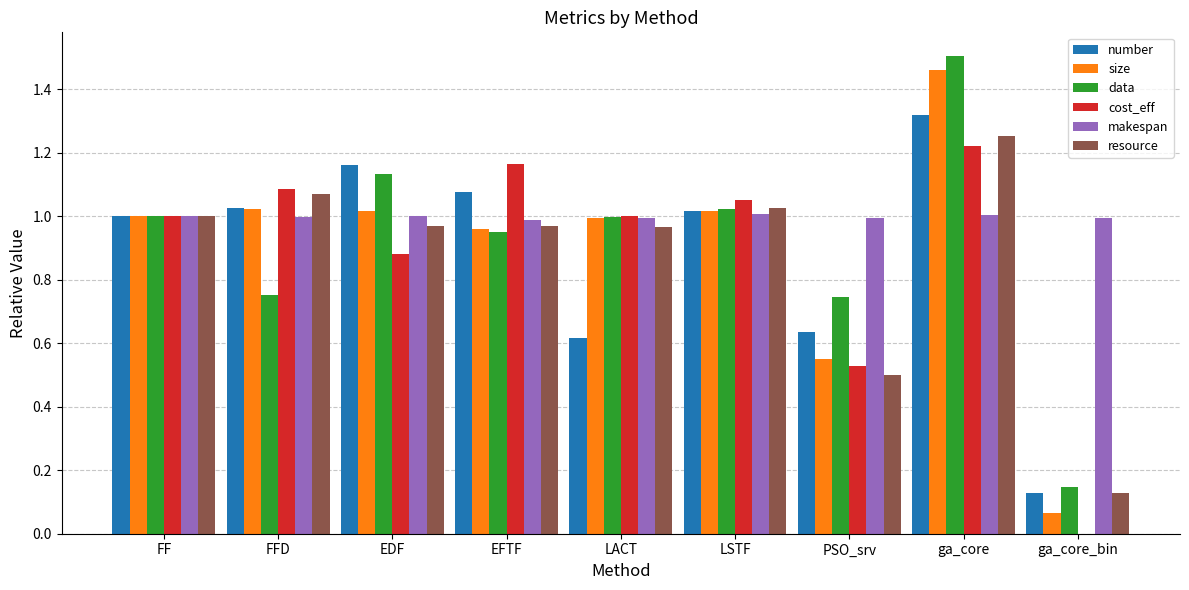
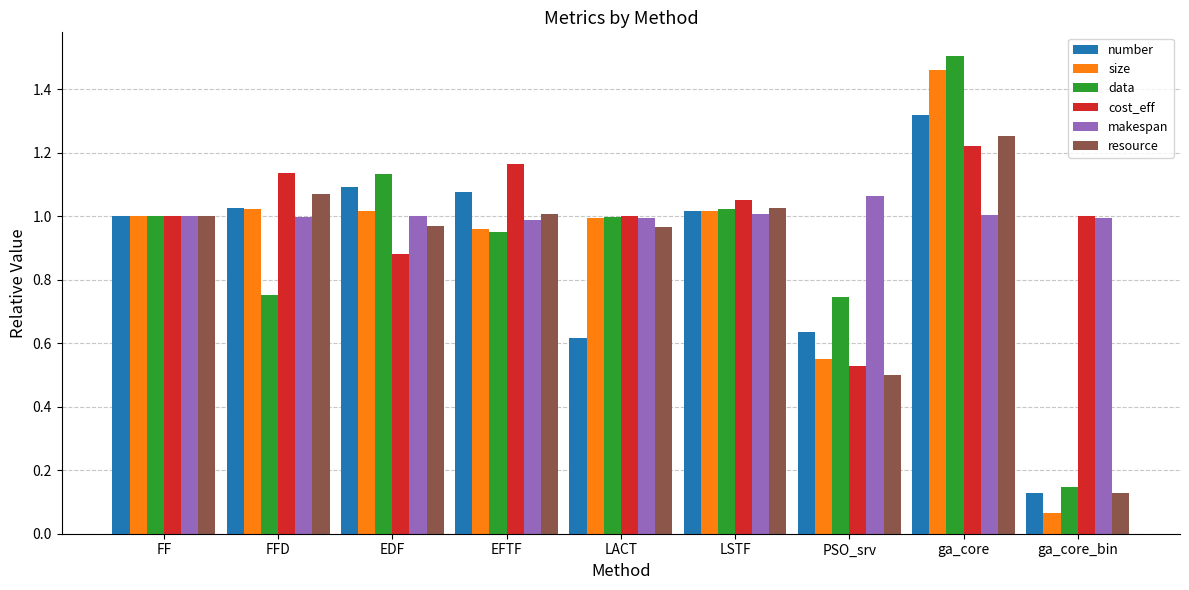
cost_eff, FFD: 1.08 -> 1.14
number, EDF: 1.16 -> 1.09
resource, EFTF: 0.97 -> 1.01
makespan, PSO_srv: 0.99 -> 1.06
cost_eff, ga_core_bin: 0 -> 1
